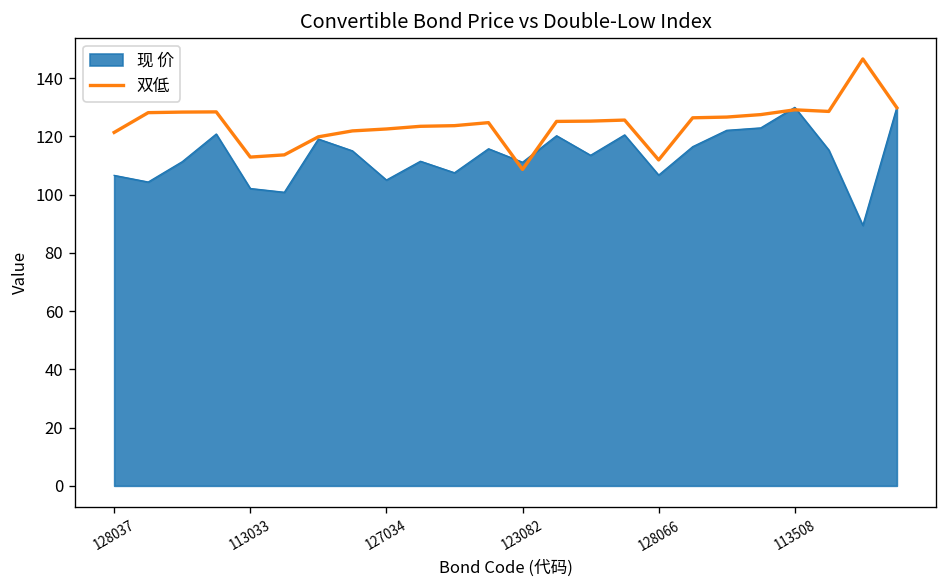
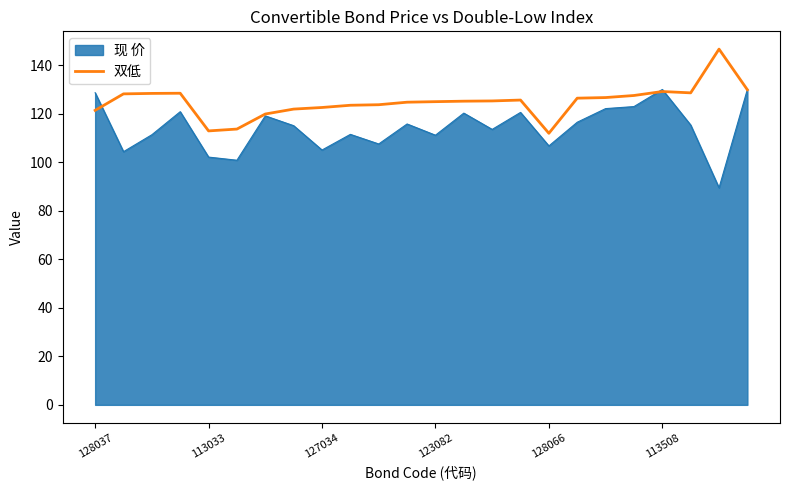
现 价, 128037: 107 -> 129
双低, 123082: 109 -> 125
